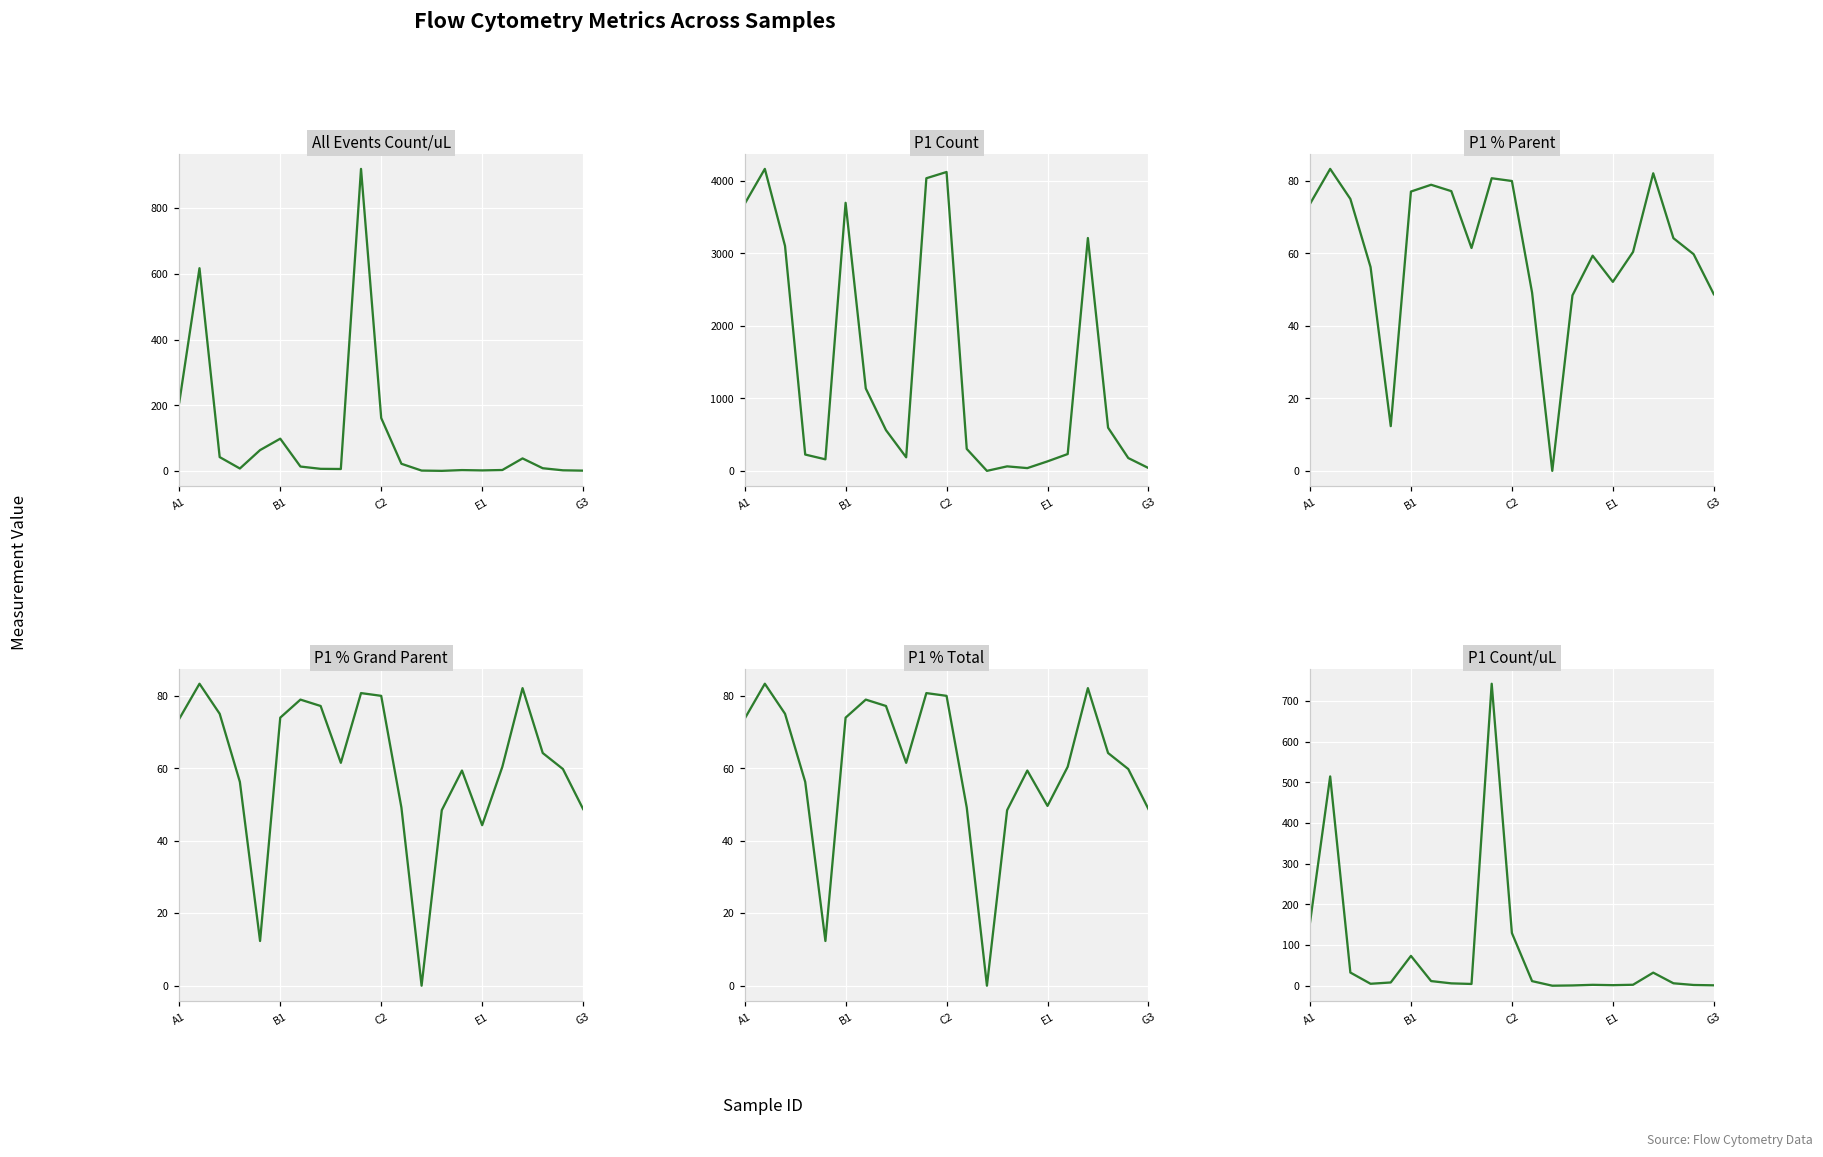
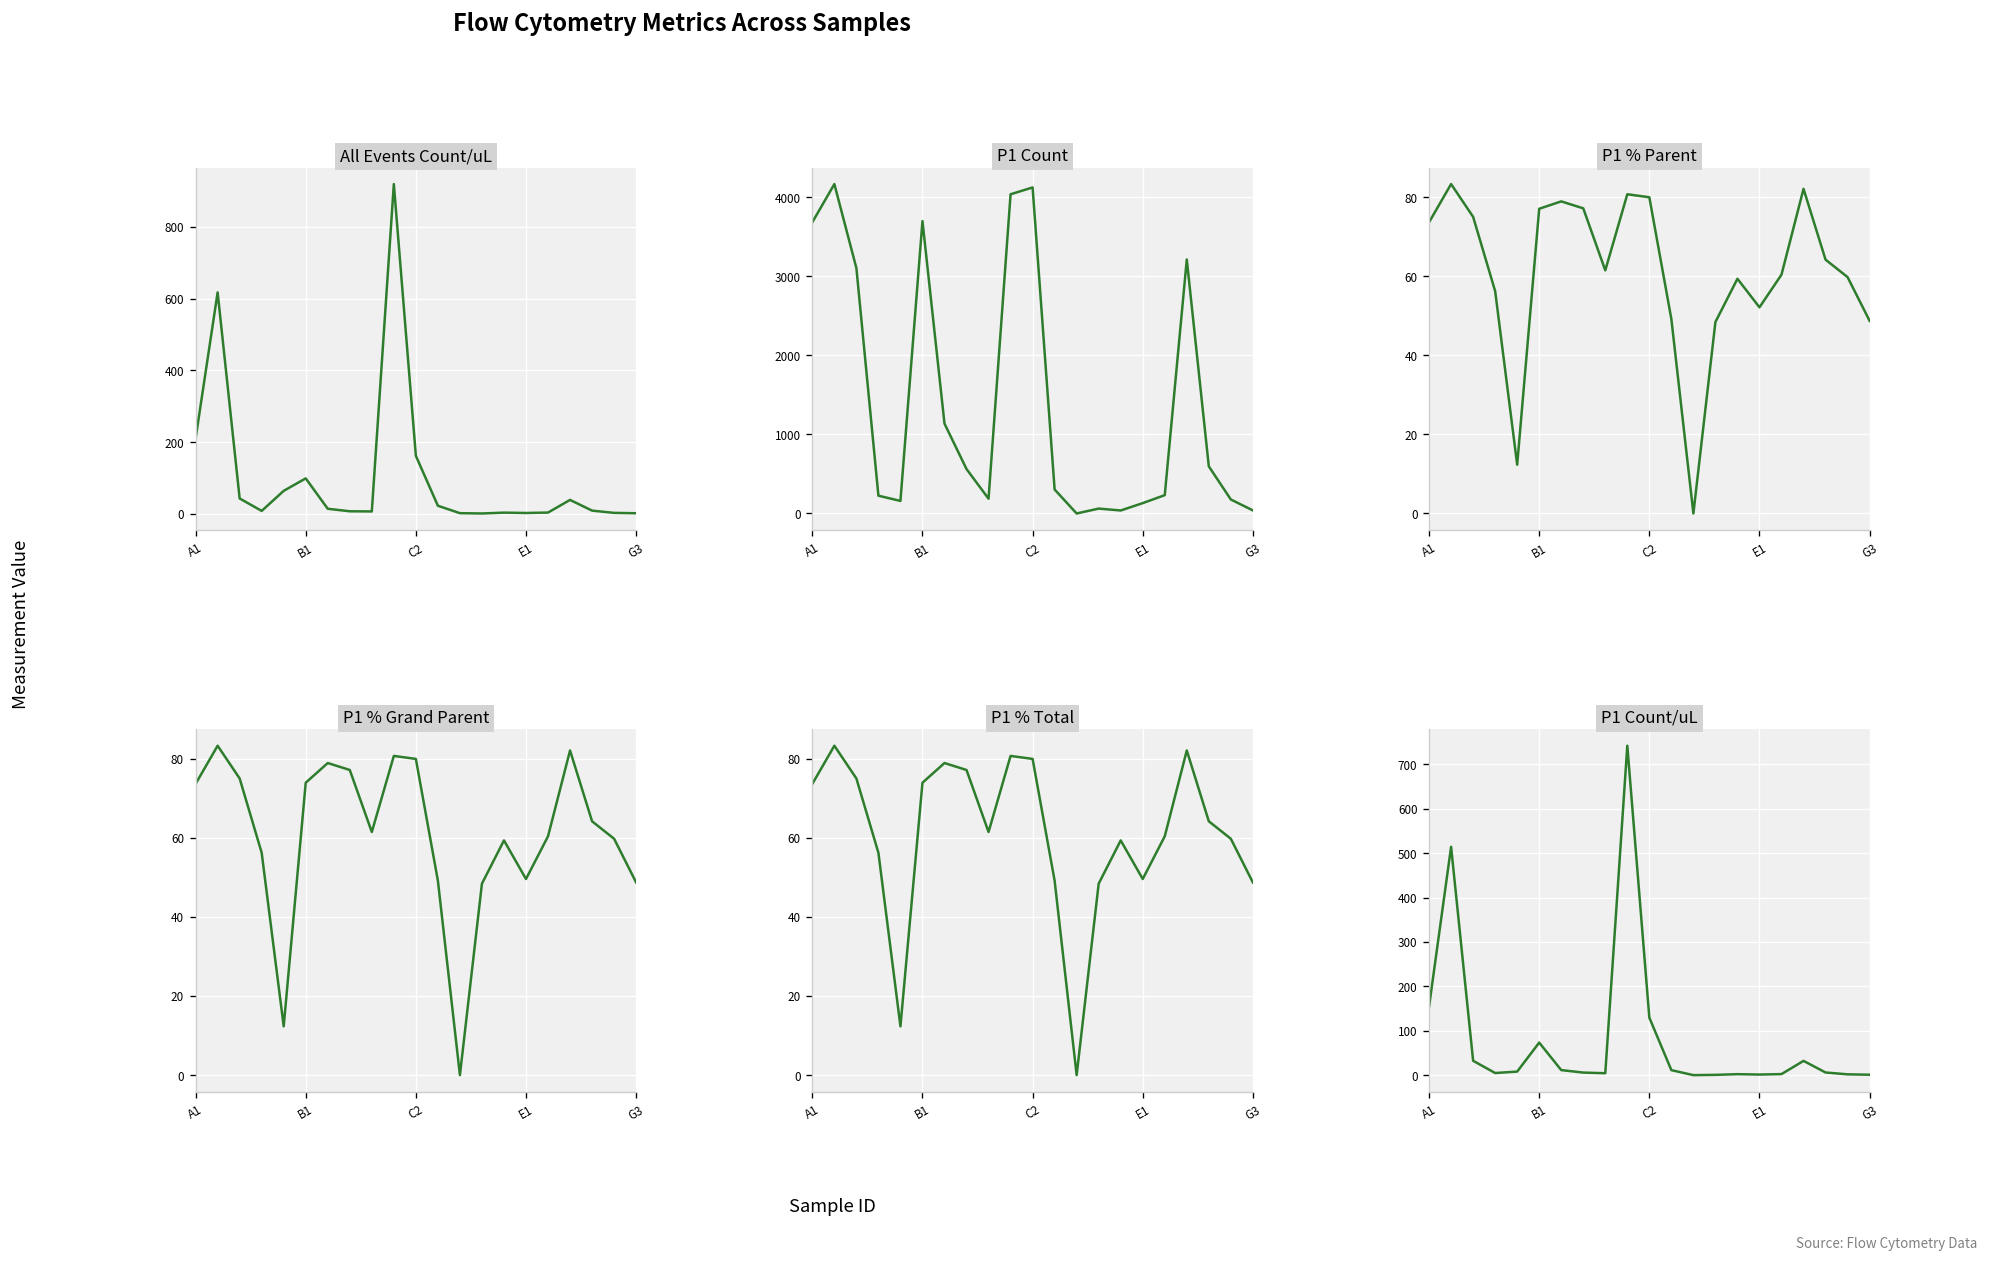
P1 % Grand Parent, E1: 44 -> 50
